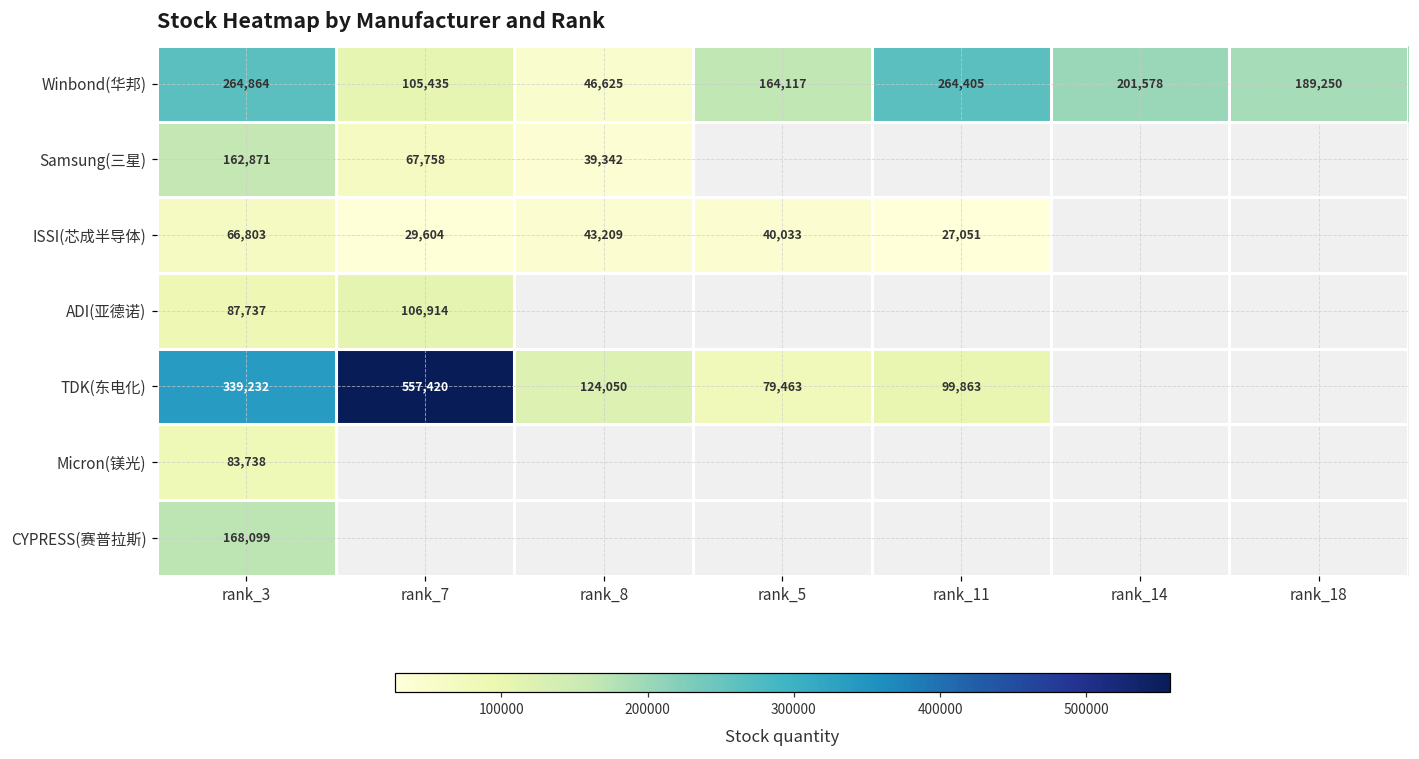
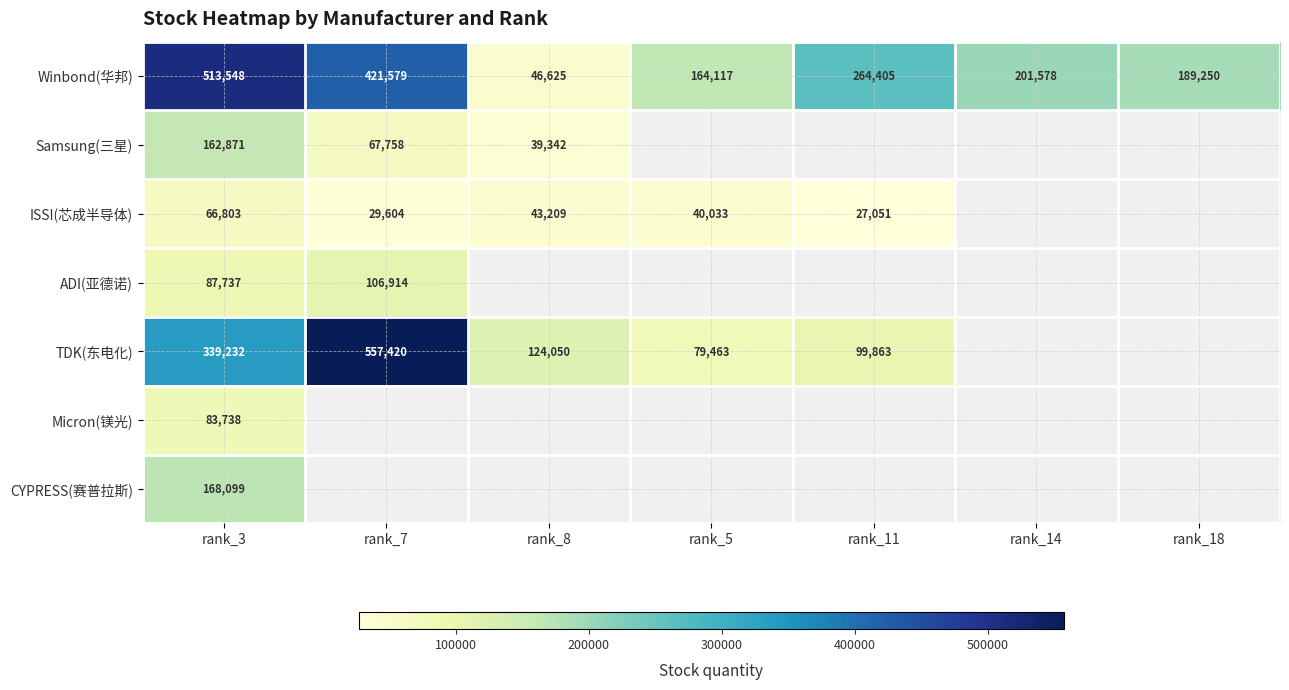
Winbond(华邦), rank_3: 264,864 -> 513,548
Winbond(华邦), rank_7: 105,435 -> 421,579
